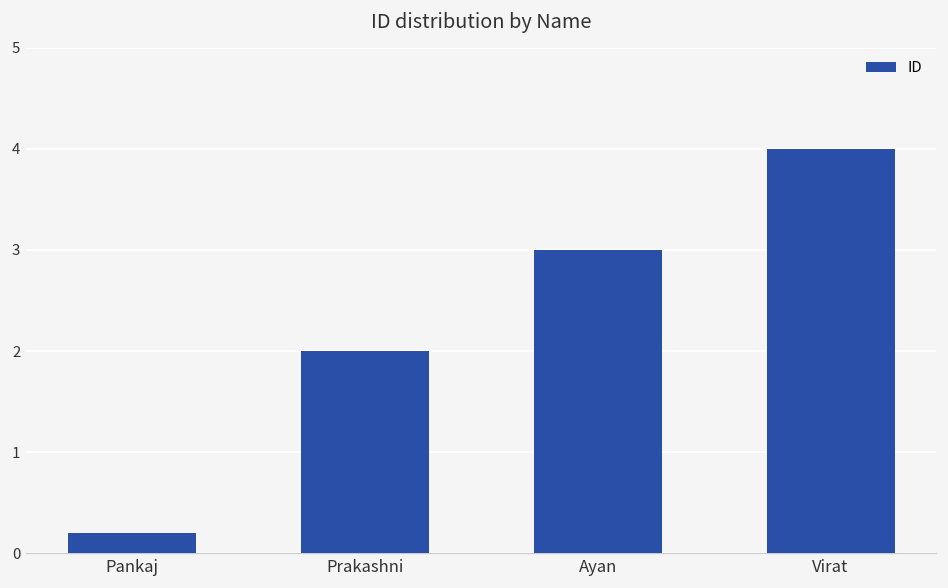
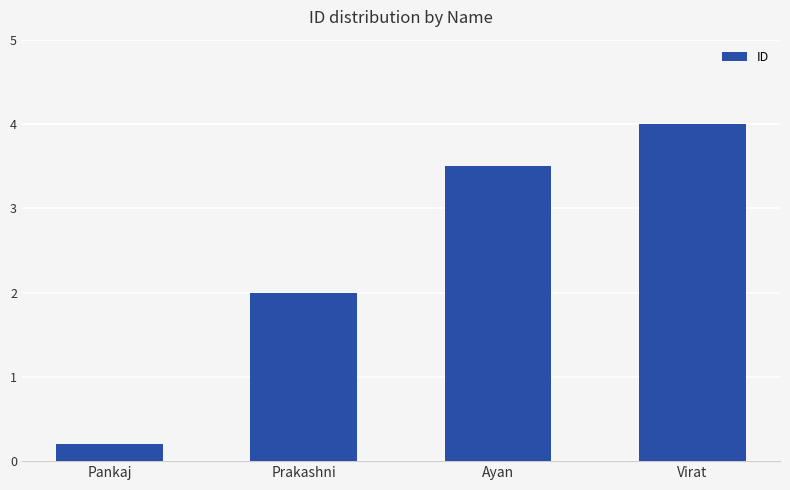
Ayan: 3.0 -> 3.5
